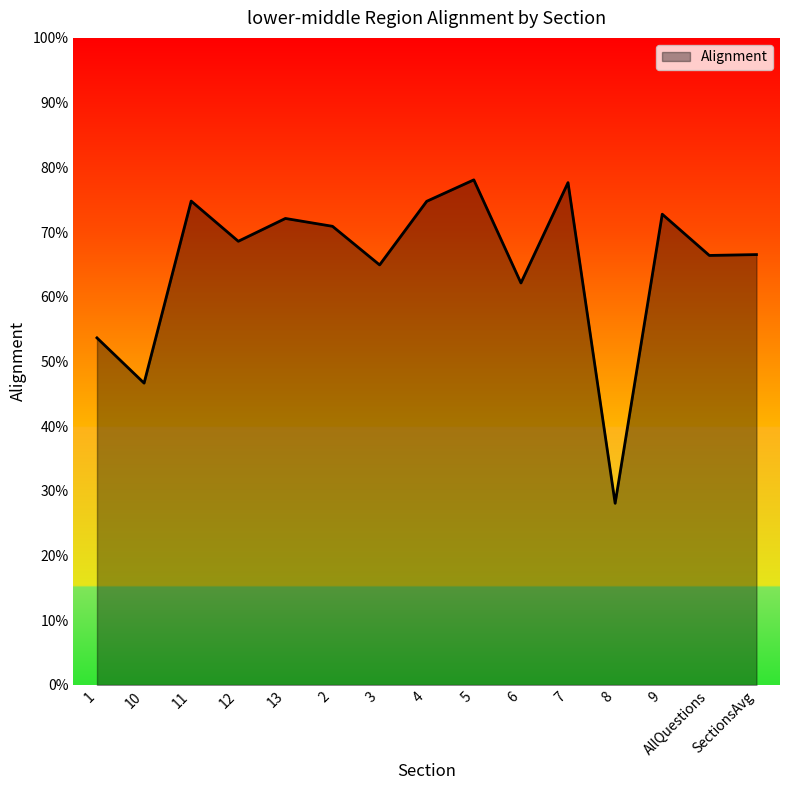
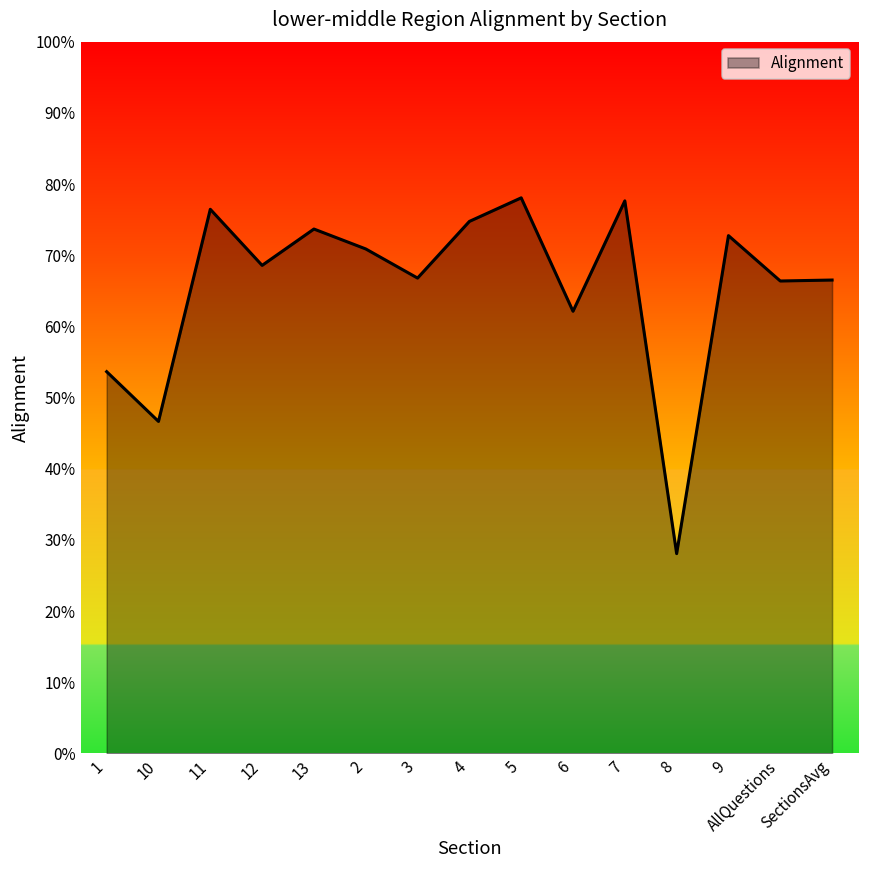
11: 75% -> 76%
13: 72% -> 74%
3: 65% -> 67%
